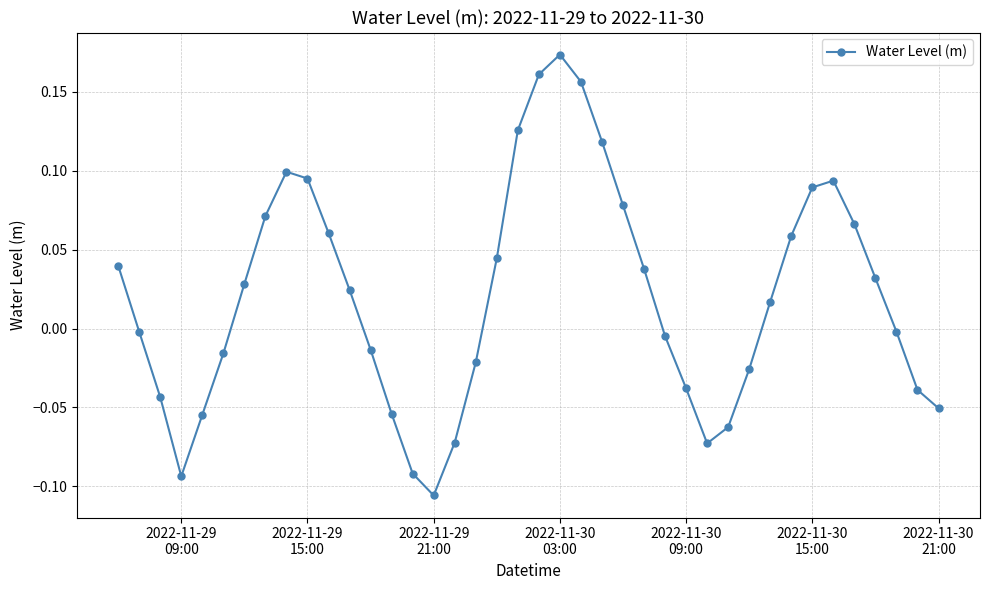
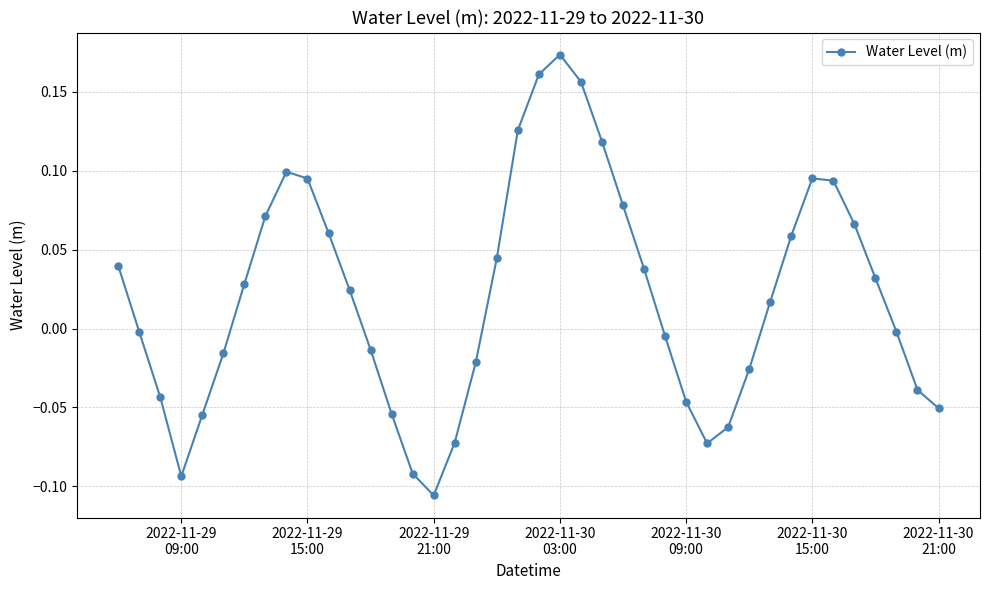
2022-11-30 09:00: -0.038 -> -0.046
2022-11-30 15:00: 0.089 -> 0.095
